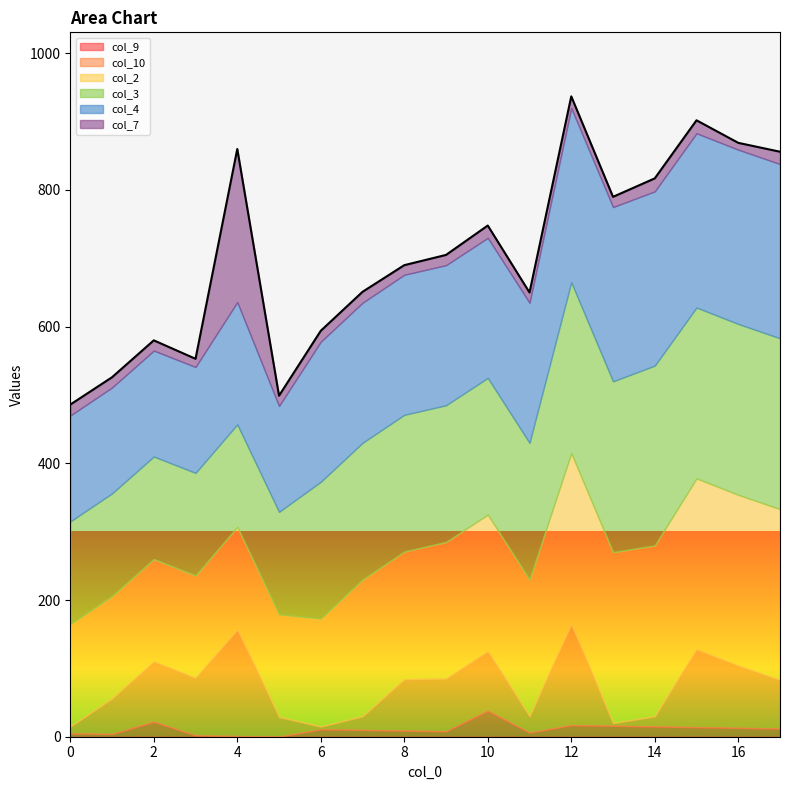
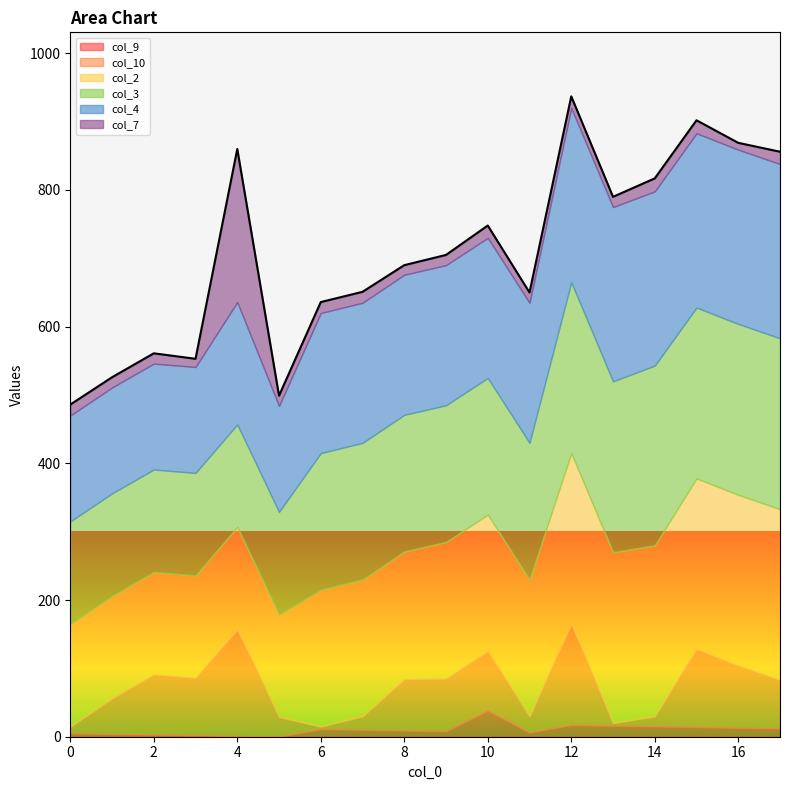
col_9, 2: 20 -> 0
col_2, 6: 160 -> 200
